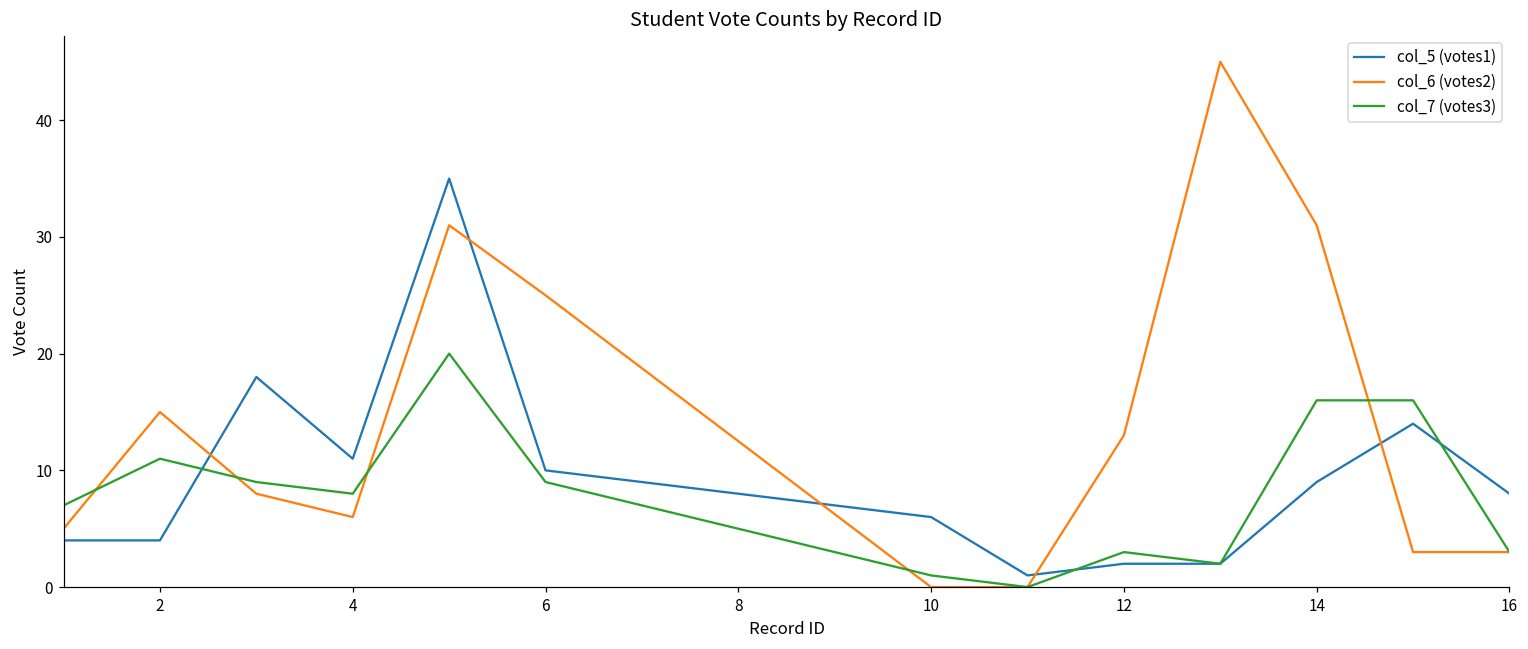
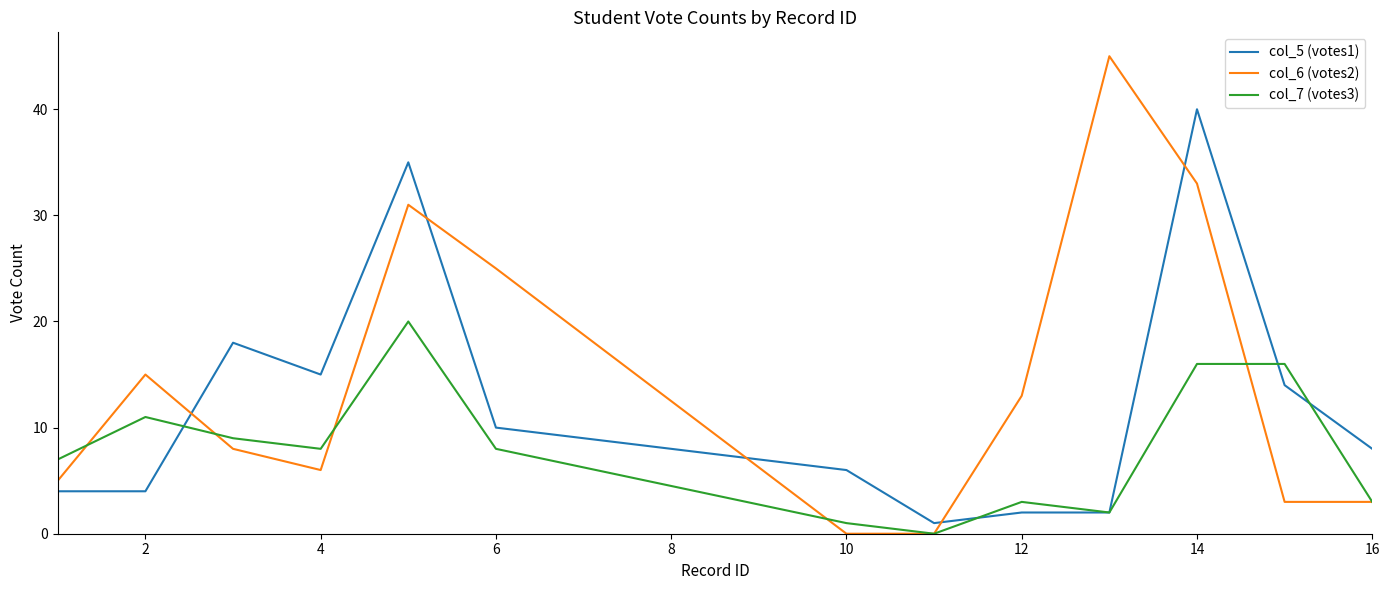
col_5 (votes1), 4: 11 -> 15
col_7 (votes3), 6: 9 -> 8
col_5 (votes1), 14: 9 -> 40
col_6 (votes2), 14: 31 -> 33
